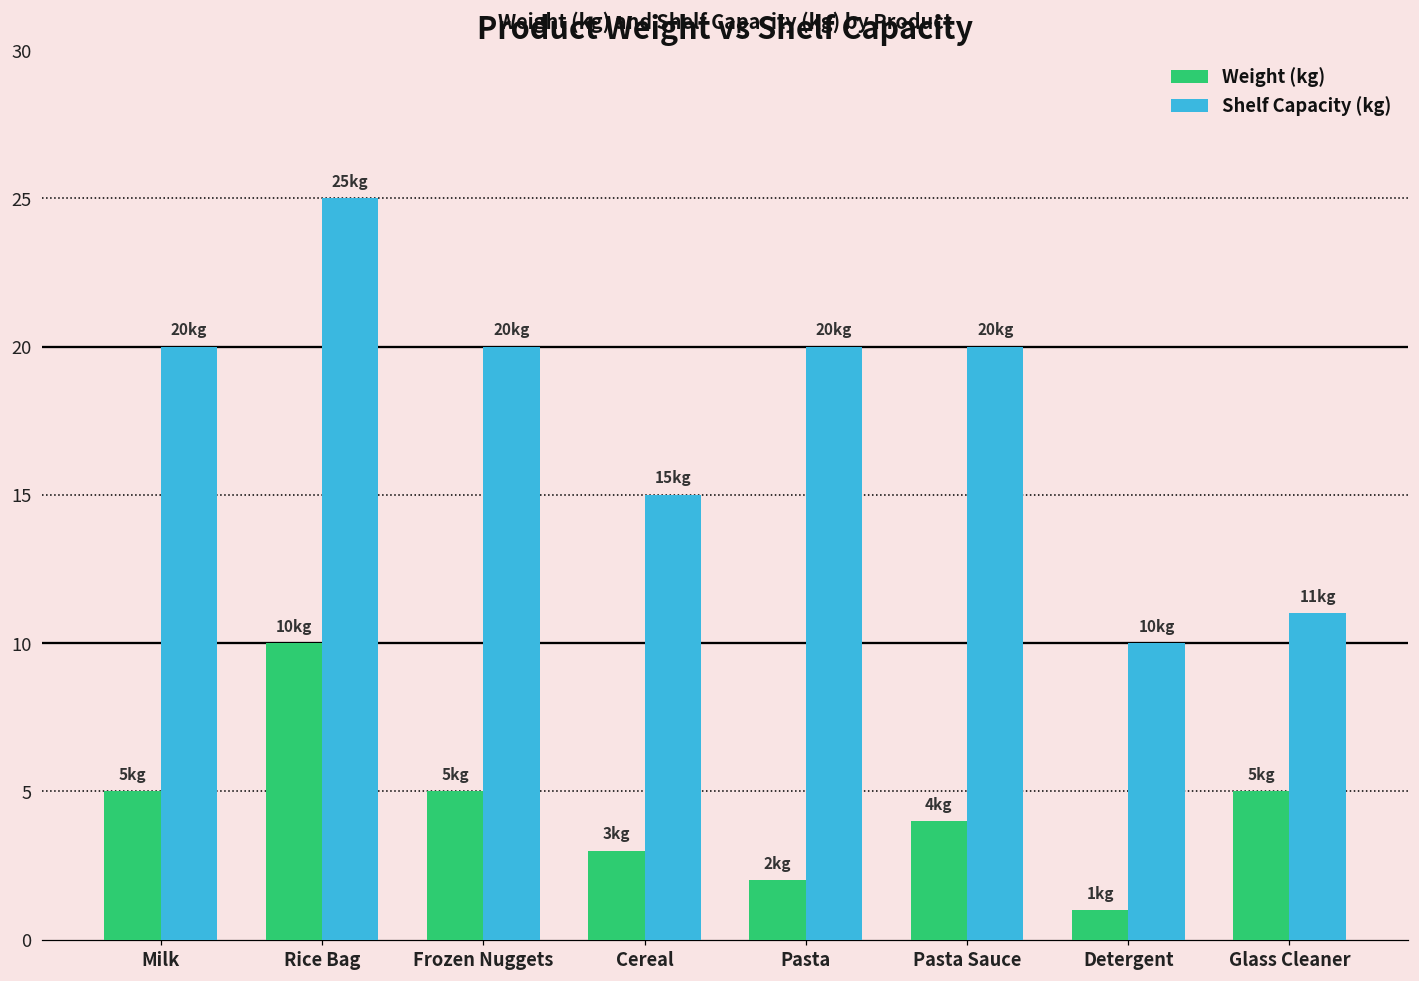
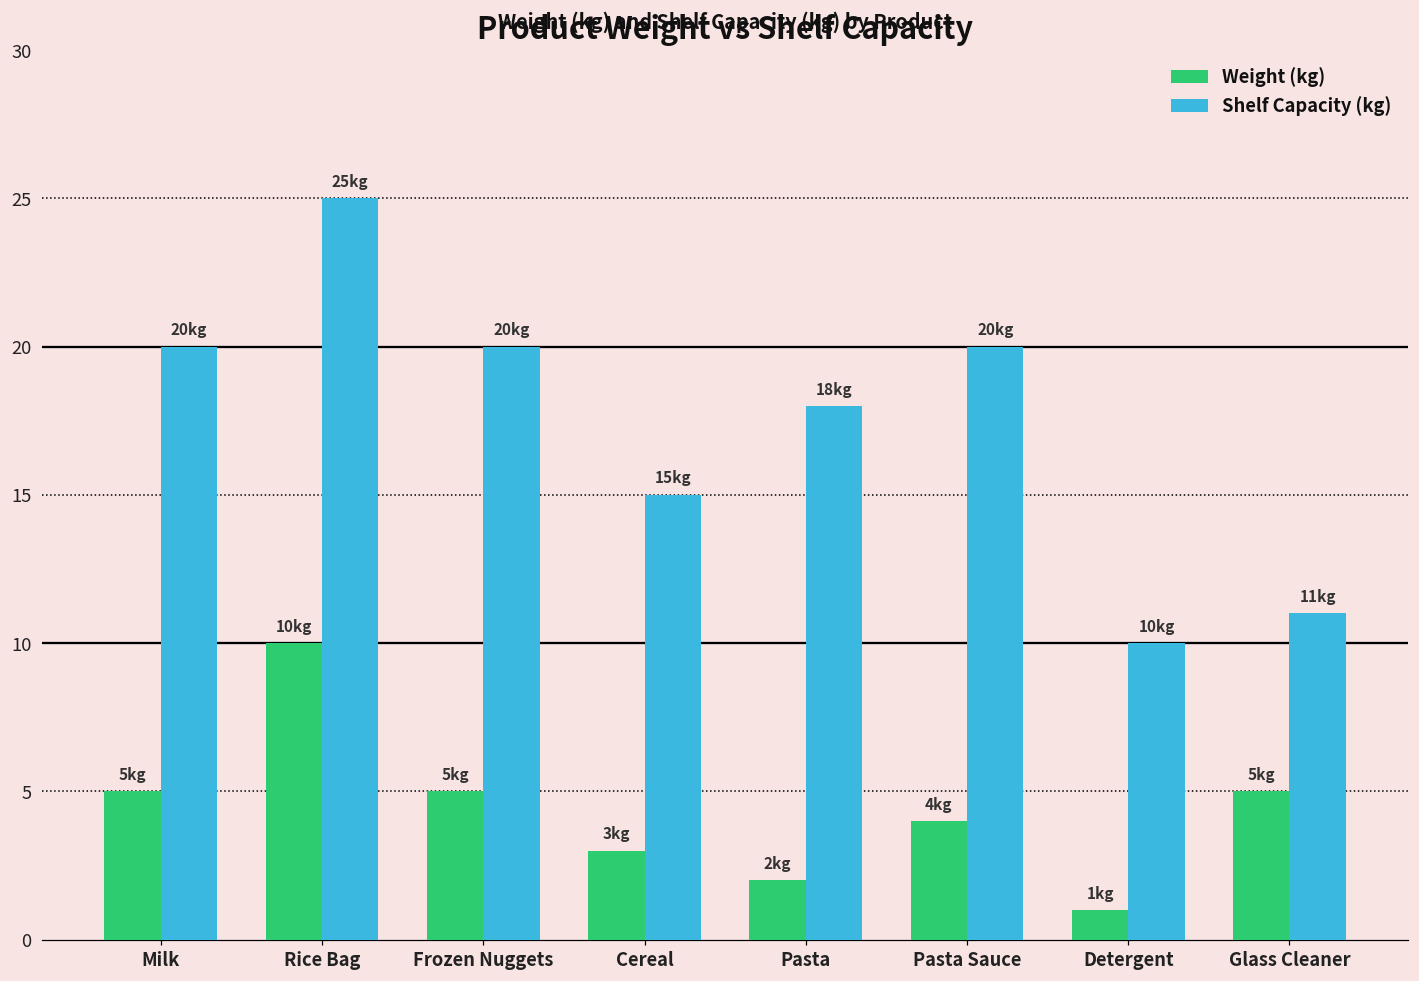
Shelf Capacity (kg), Pasta: 20 -> 18
